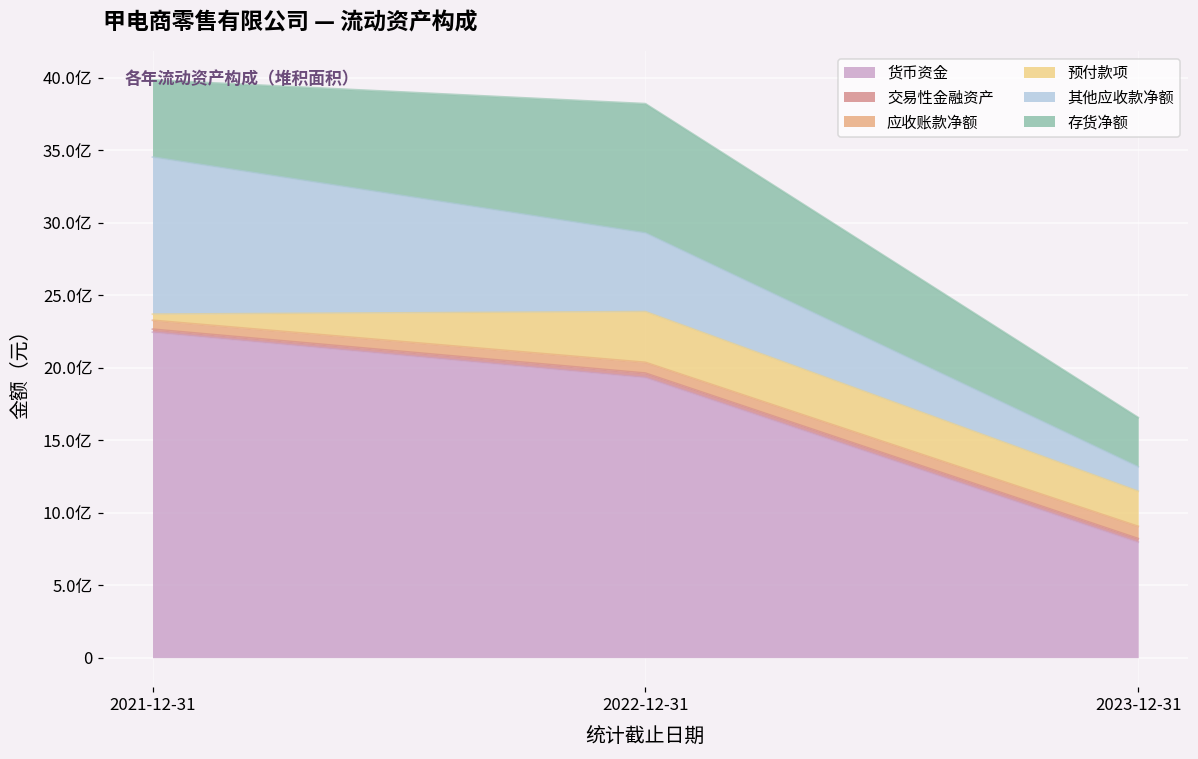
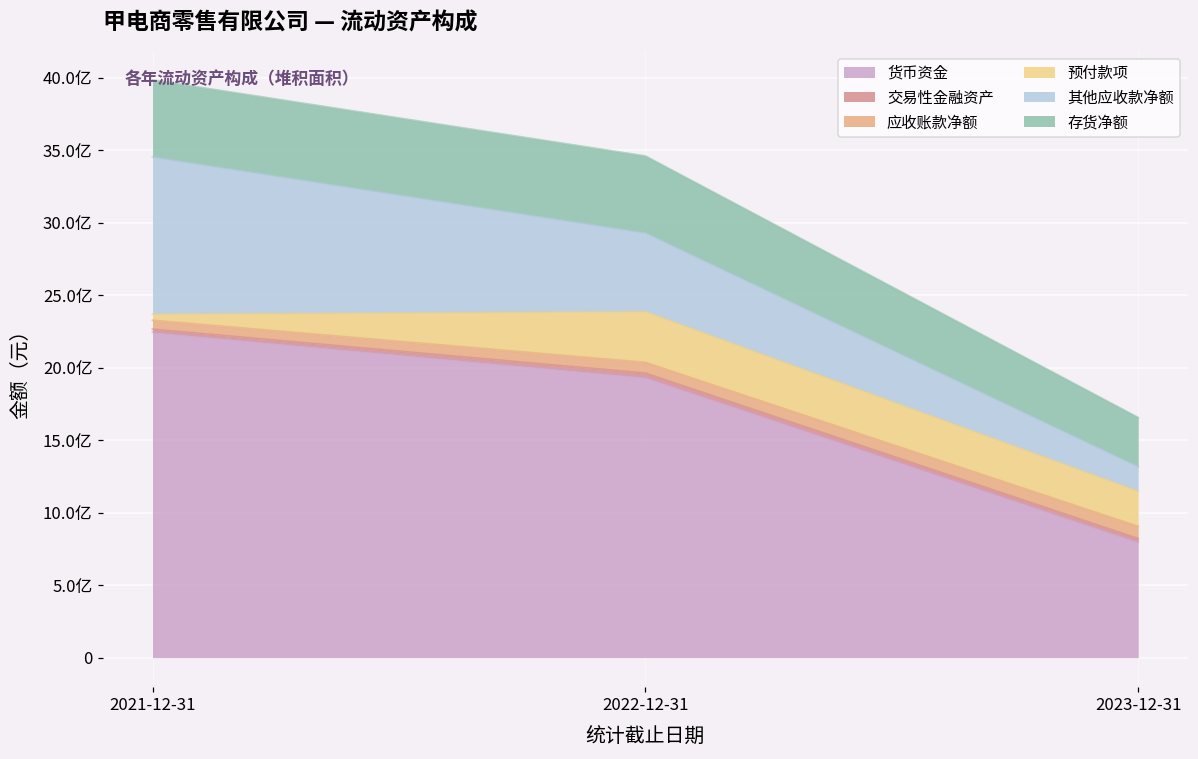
存货净额, 2022-12-31: 8.9亿 -> 5.3亿
